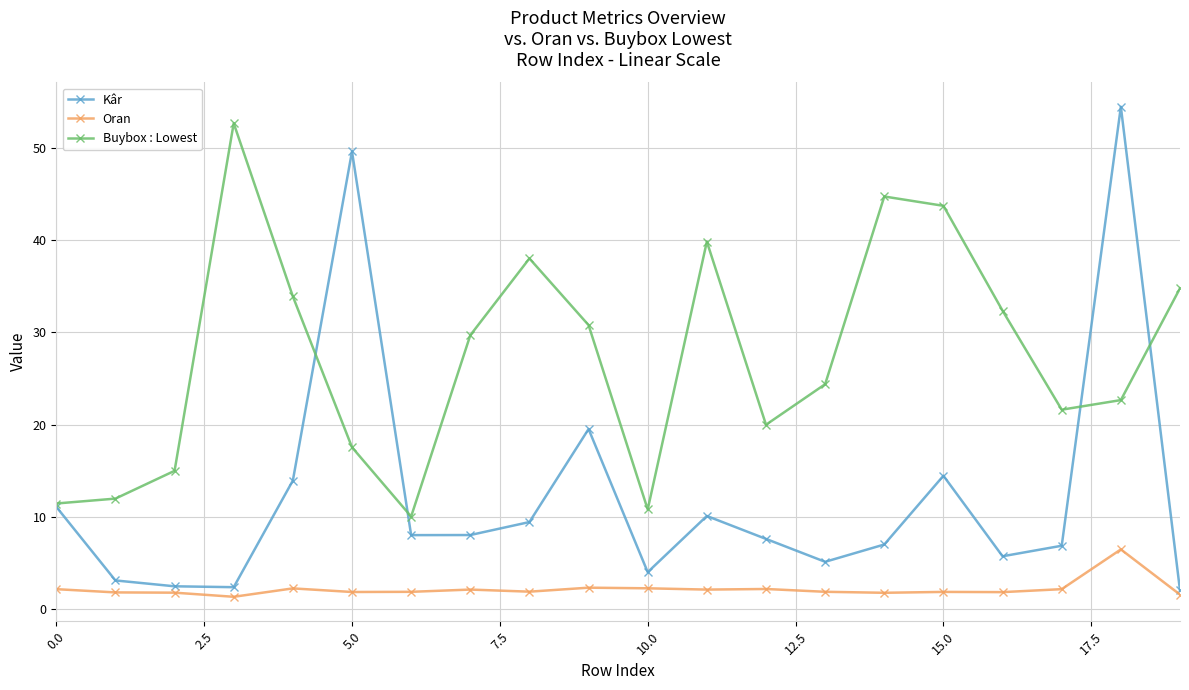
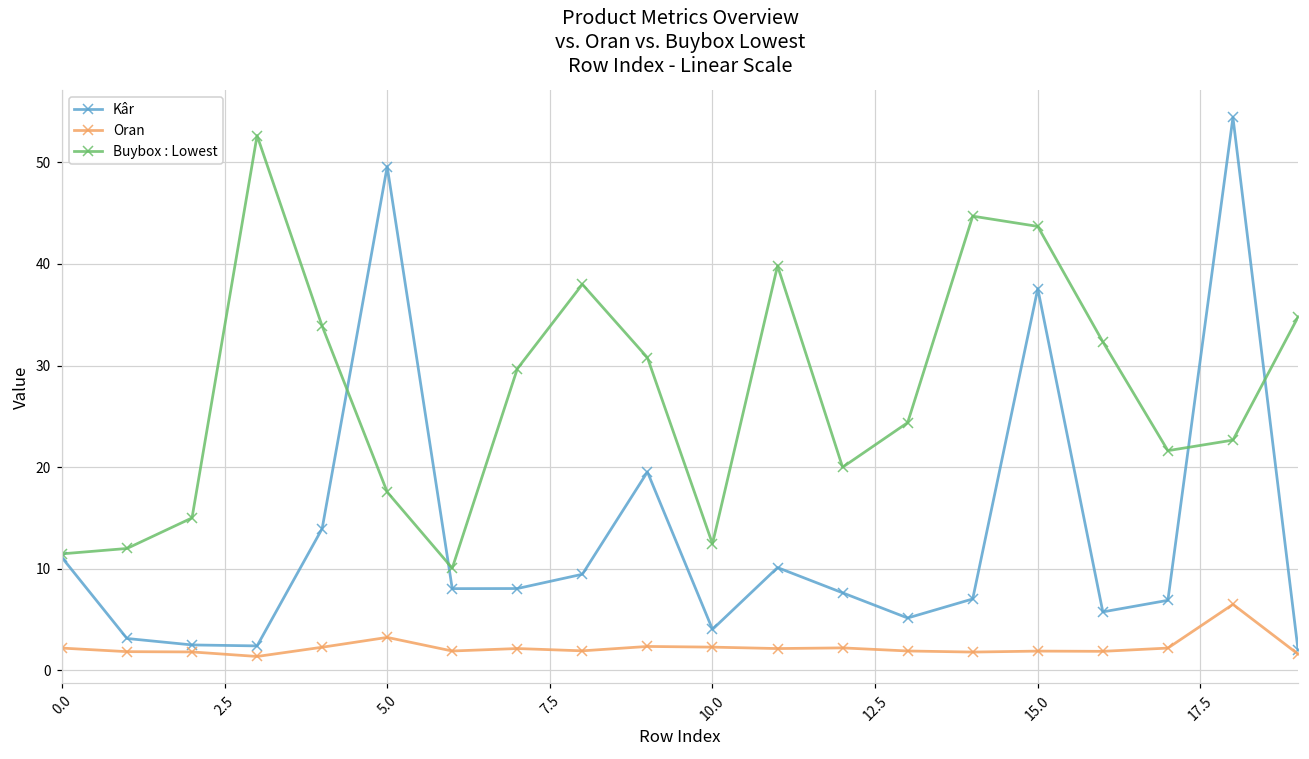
Oran, 5.0: 2 -> 3
Buybox : Lowest, 10.0: 11 -> 12
Kâr, 15.0: 14 -> 38
